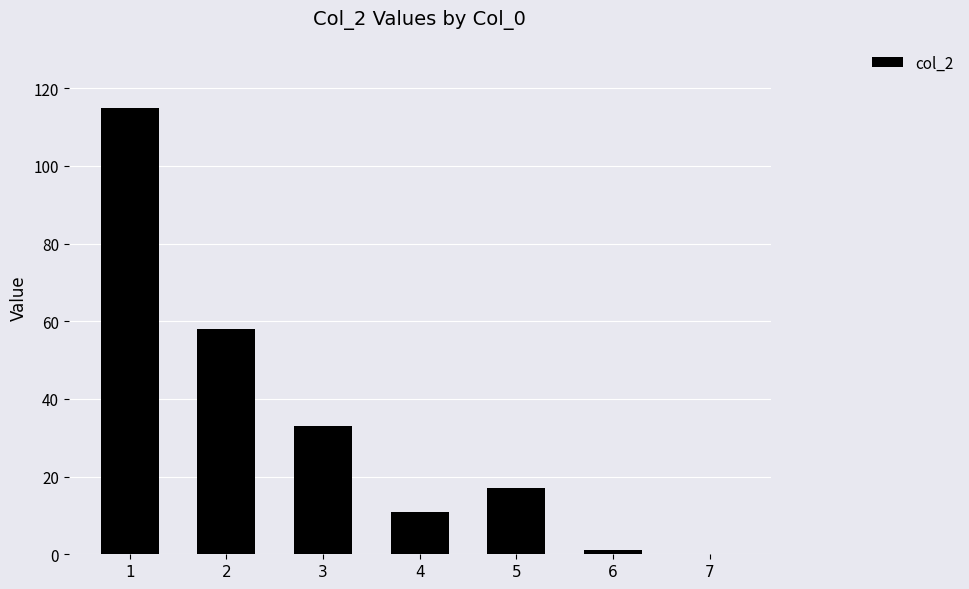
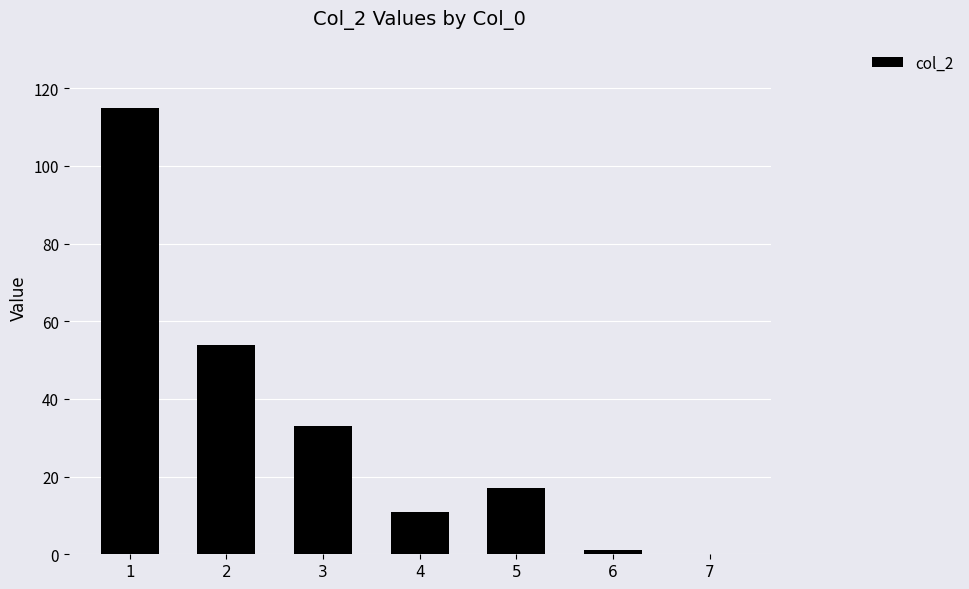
2: 58 -> 54
